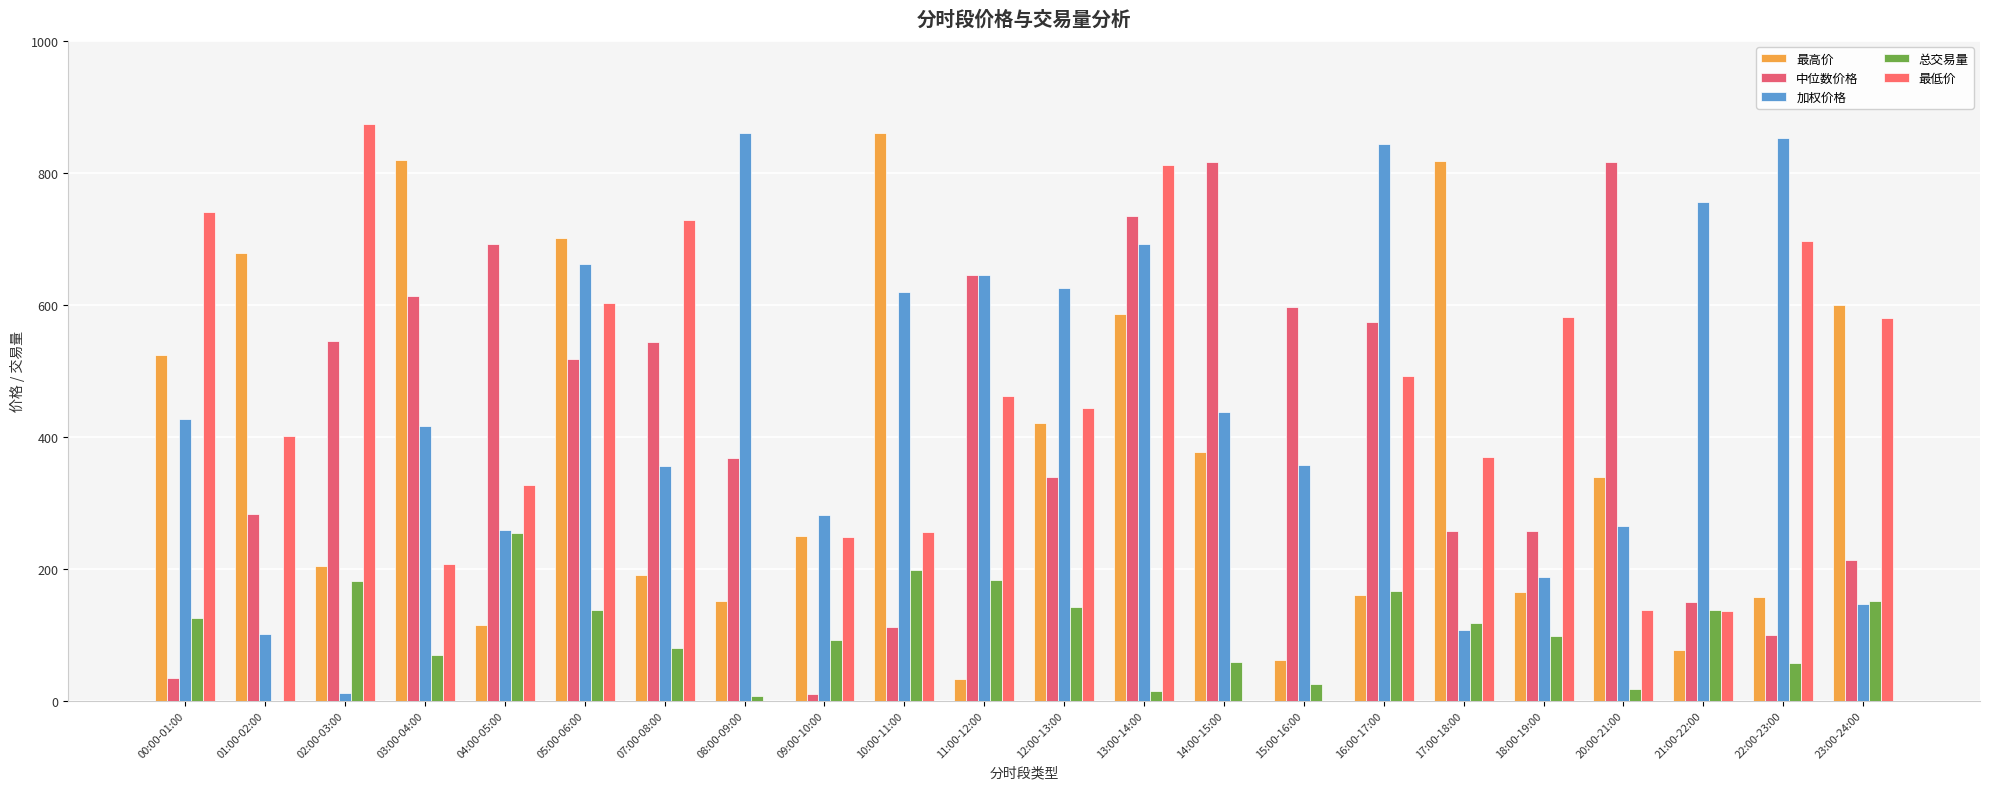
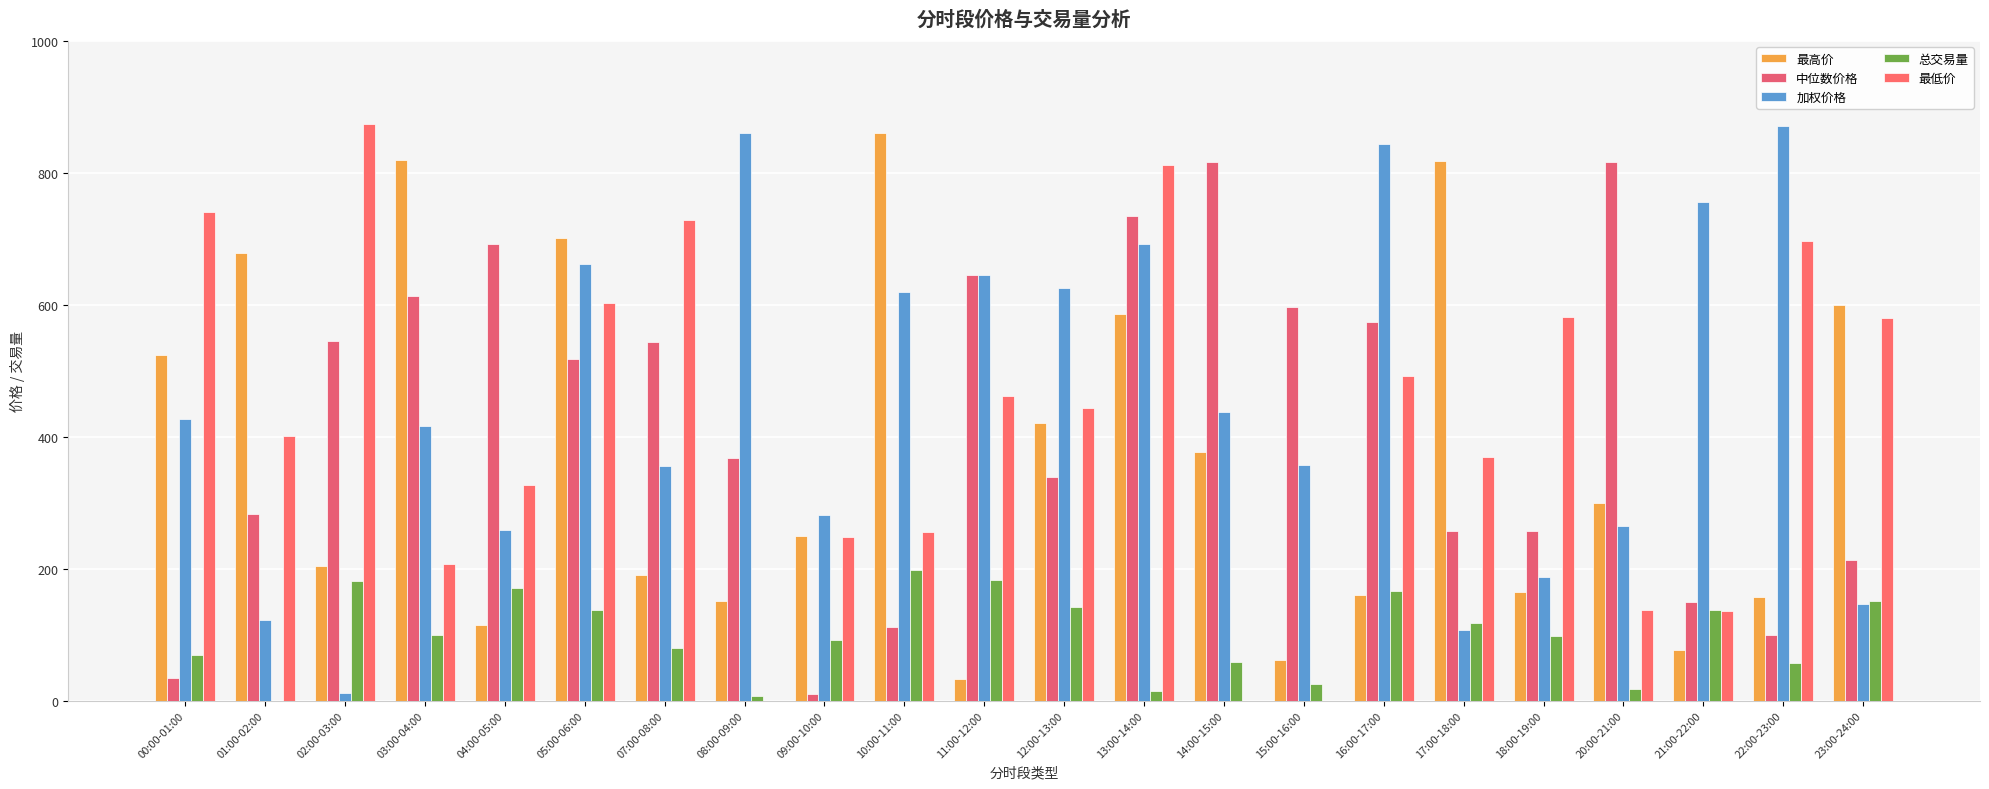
总交易量, 00:00-01:00: 130 -> 70
加权价格, 01:00-02:00: 100 -> 120
总交易量, 03:00-04:00: 70 -> 100
总交易量, 04:00-05:00: 250 -> 170
最高价, 20:00-21:00: 340 -> 300
加权价格, 22:00-23:00: 850 -> 870
